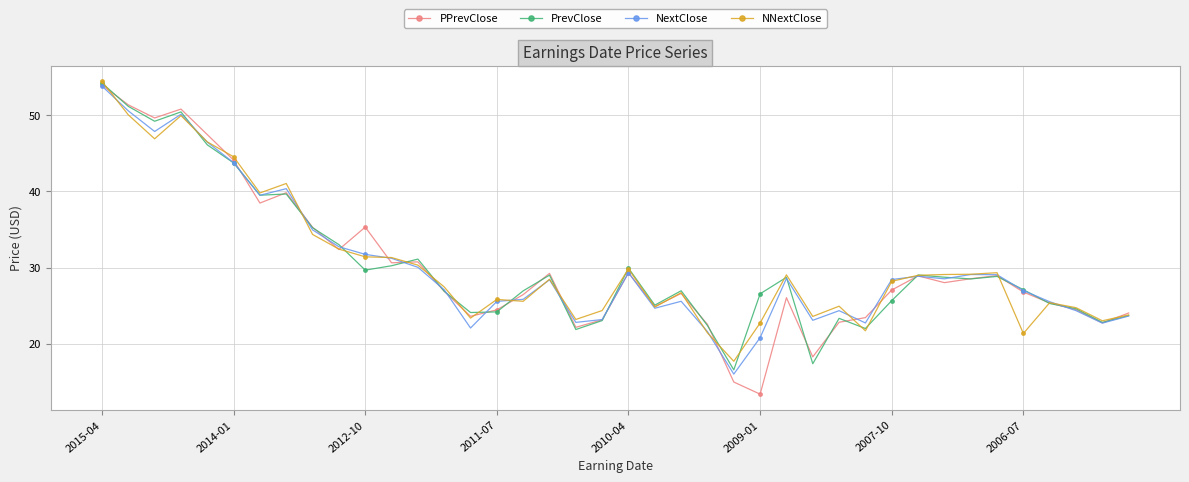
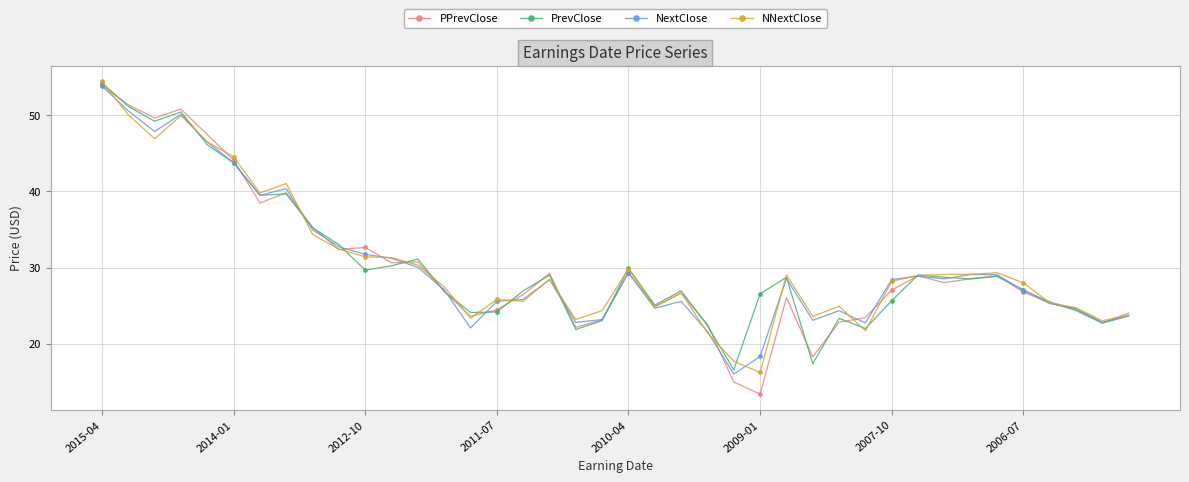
PPrevClose, 2012-10: 35 -> 33
NextClose, 2009-01: 21 -> 18
NNextClose, 2009-01: 23 -> 16
NNextClose, 2006-07: 21 -> 28
